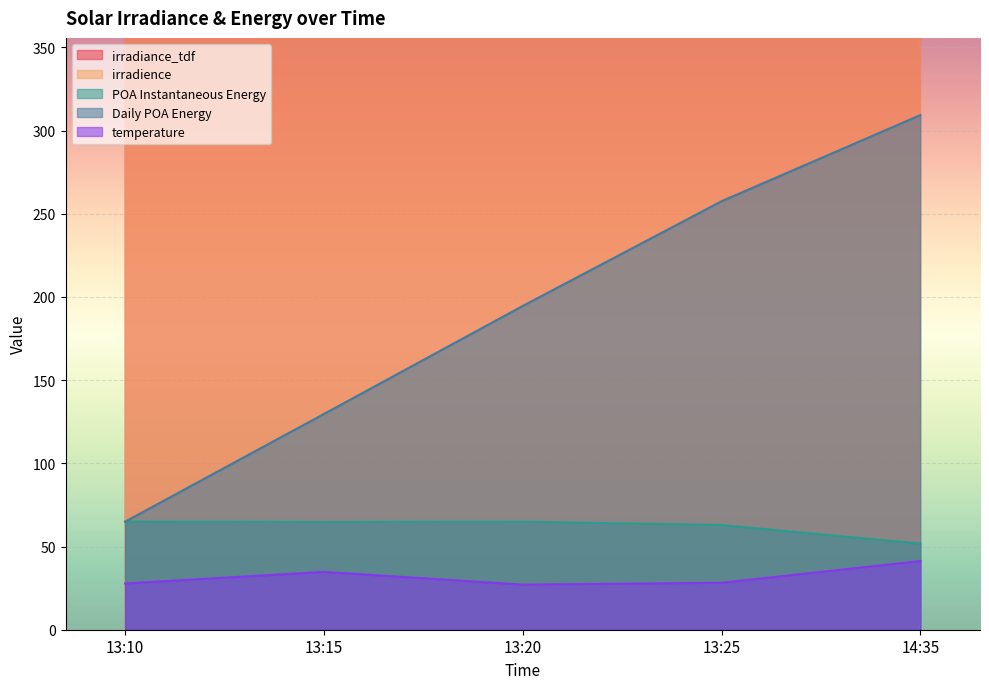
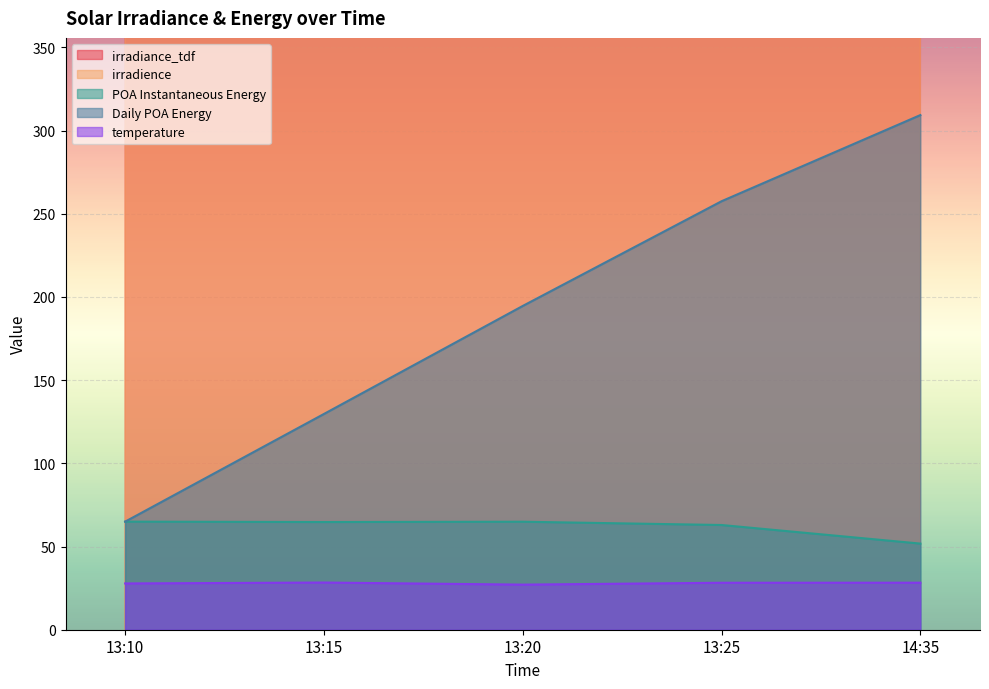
temperature, 13:15: 35 -> 28
temperature, 14:35: 41 -> 28
